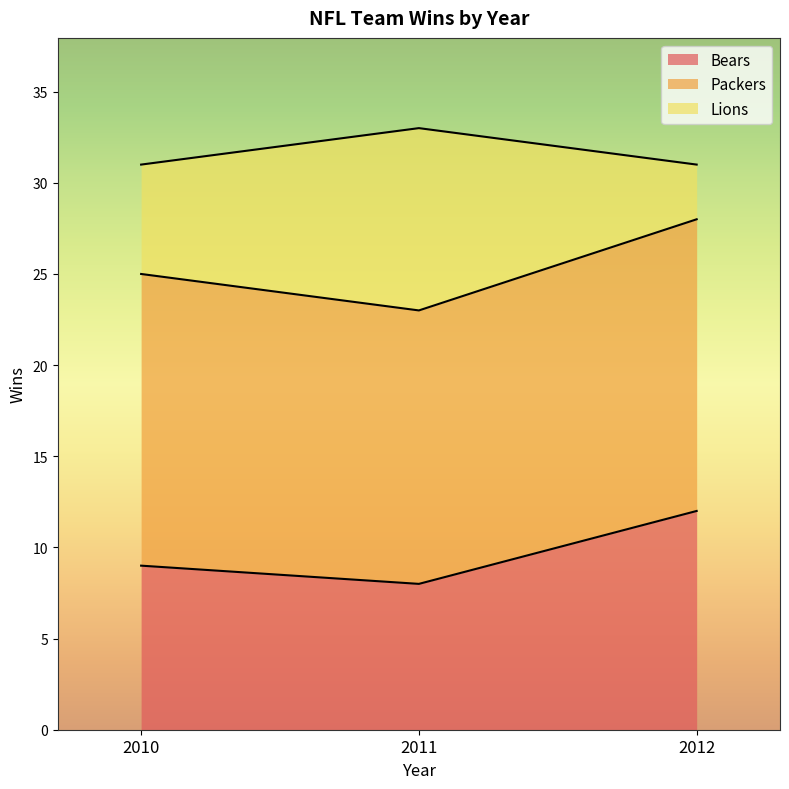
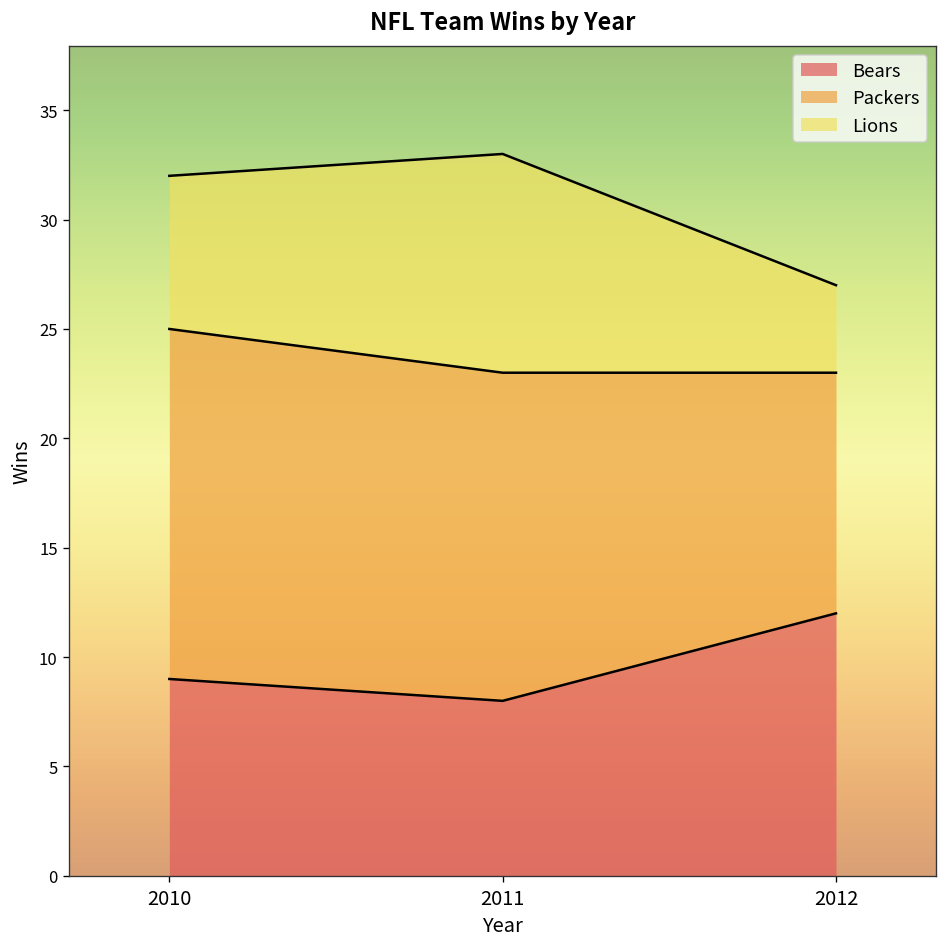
Lions, 2010: 6 -> 7
Packers, 2012: 16 -> 11
Lions, 2012: 3 -> 4
